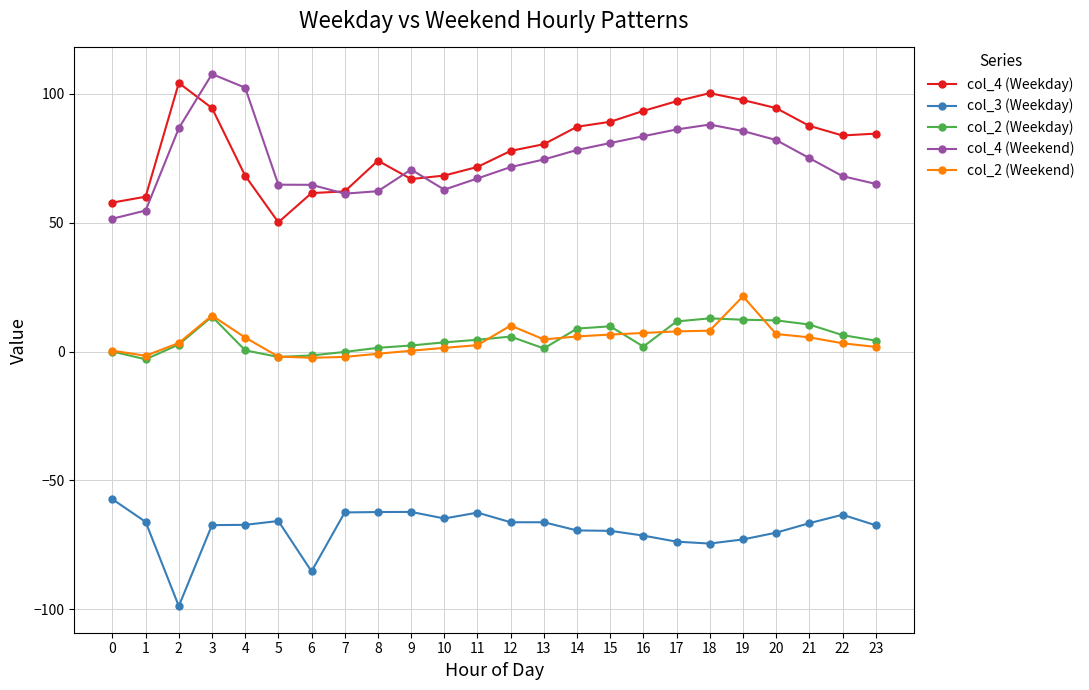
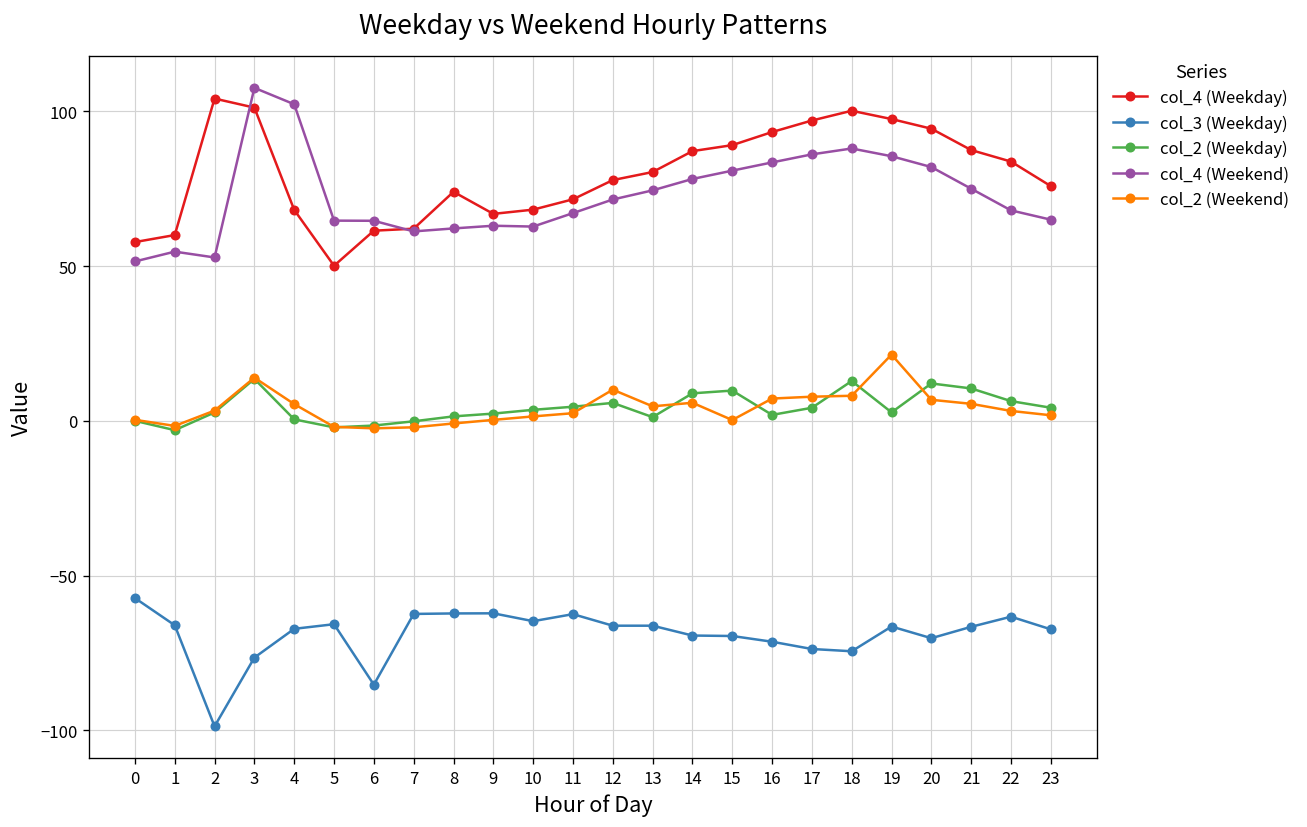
col_4 (Weekend), 2: 87 -> 53
col_4 (Weekday), 3: 94 -> 101
col_3 (Weekday), 3: -67 -> -77
col_4 (Weekend), 9: 71 -> 63
col_2 (Weekend), 15: 7 -> 0
col_2 (Weekday), 17: 12 -> 4
col_3 (Weekday), 19: -73 -> -66
col_2 (Weekday), 19: 12 -> 3
col_4 (Weekday), 23: 84 -> 76
